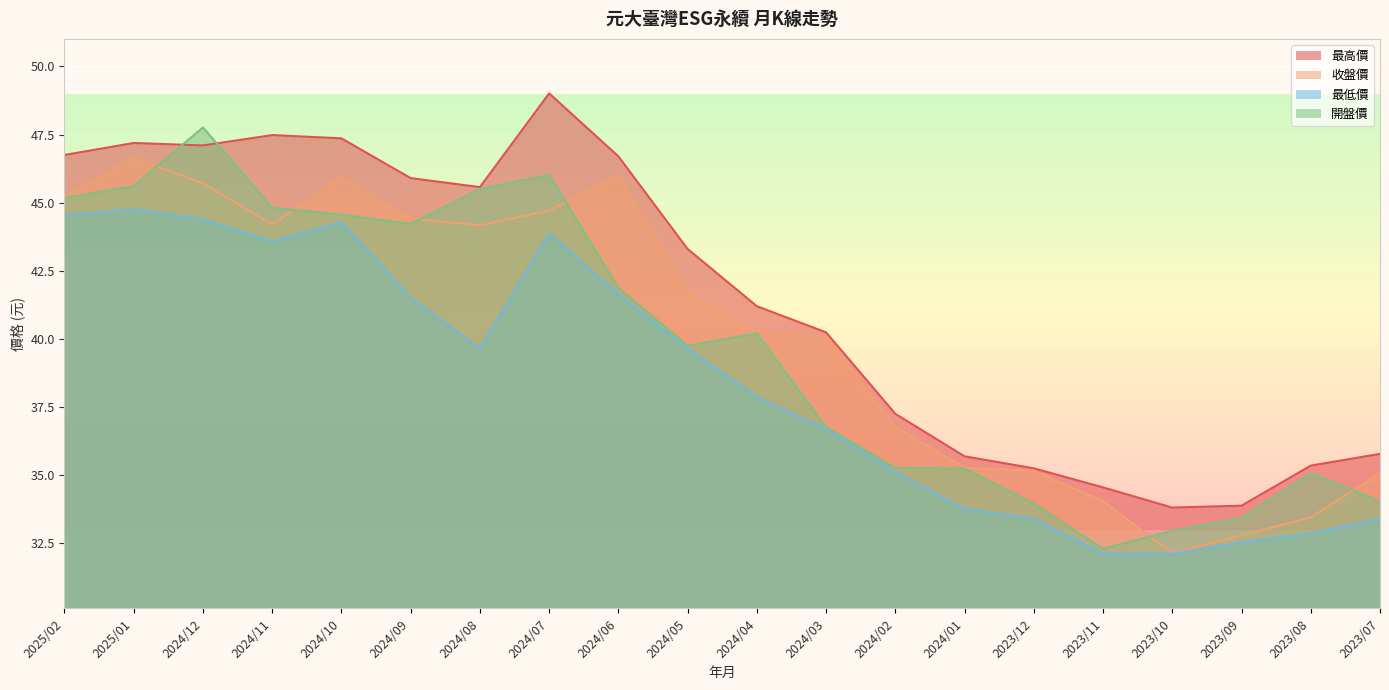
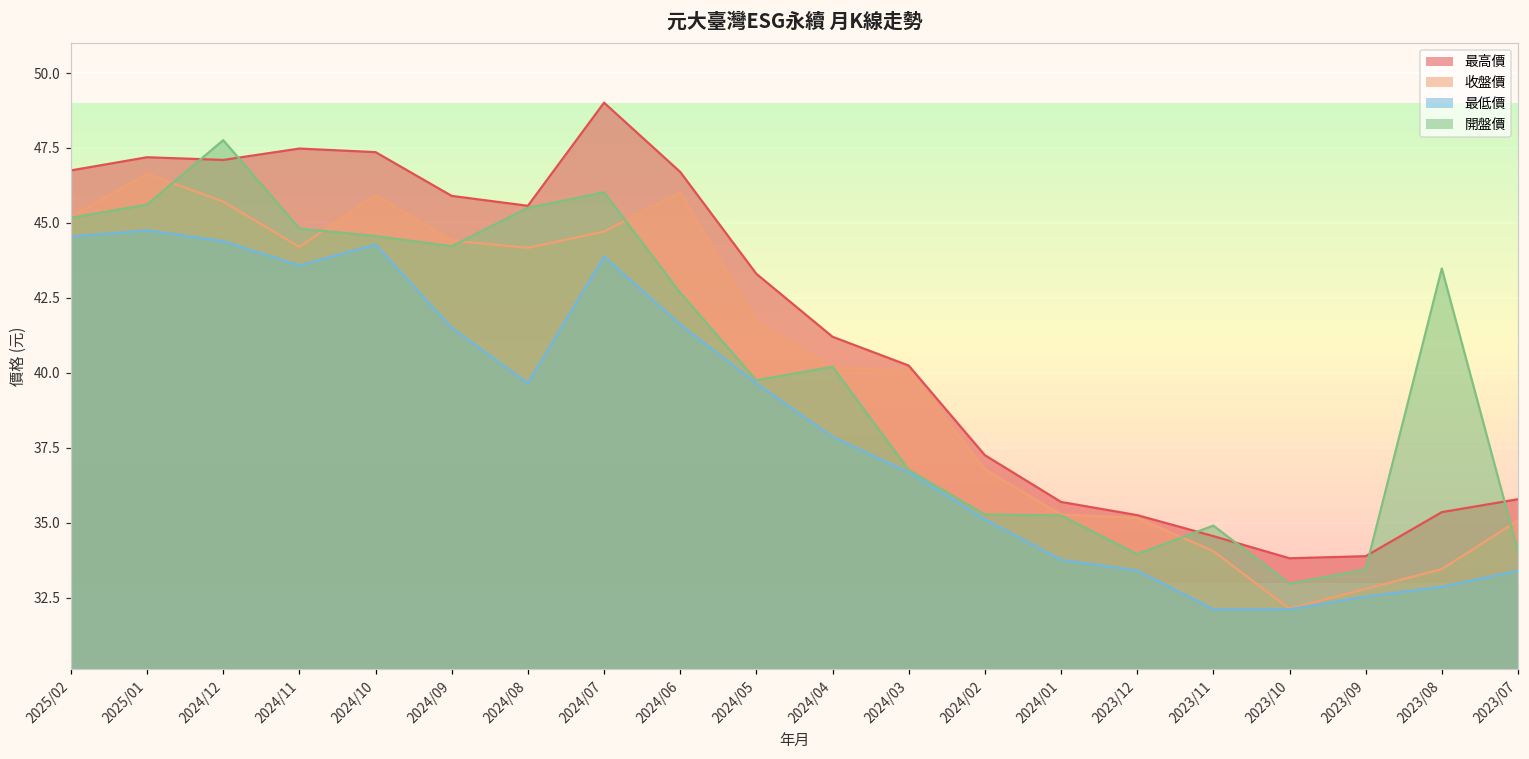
開盤價, 2024/06: 41.9 -> 42.7
開盤價, 2023/11: 32.3 -> 34.9
開盤價, 2023/08: 35.1 -> 43.5
